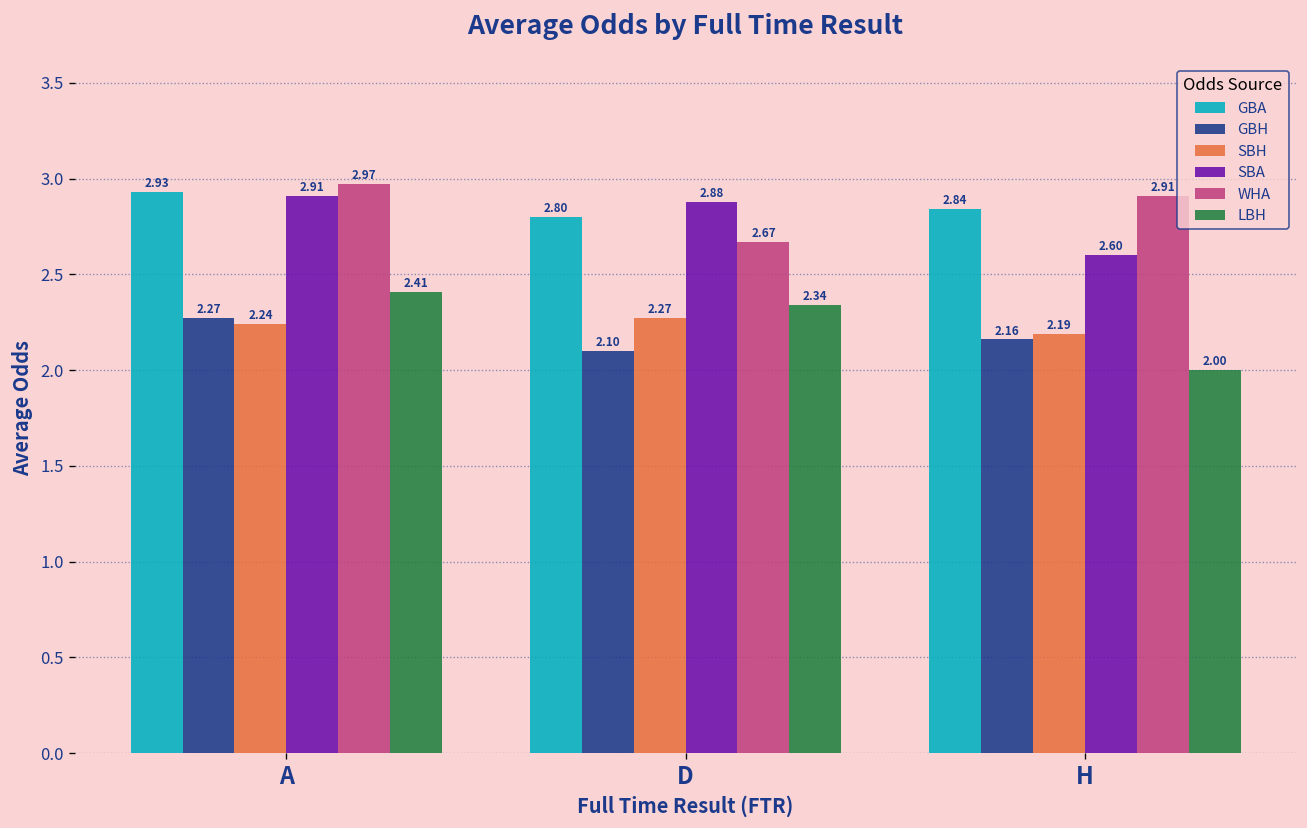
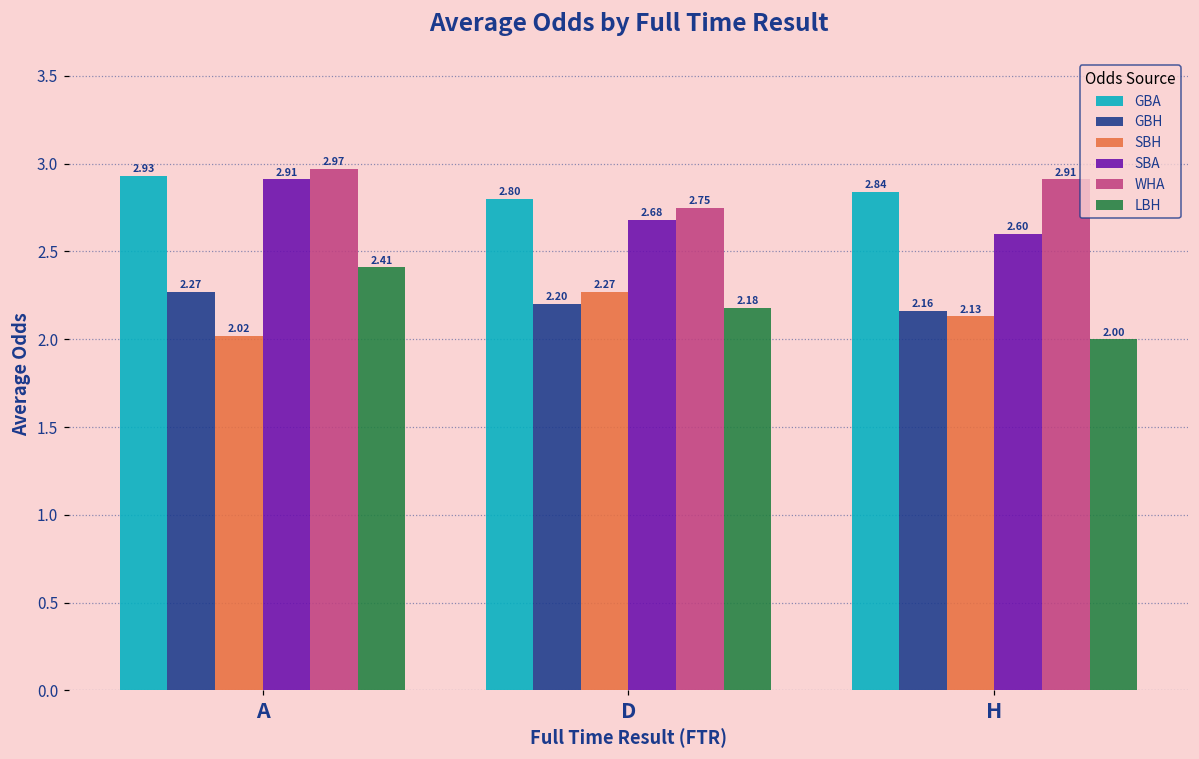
SBH, A: 2.24 -> 2.02
GBH, D: 2.10 -> 2.20
SBA, D: 2.88 -> 2.68
WHA, D: 2.67 -> 2.75
LBH, D: 2.34 -> 2.18
SBH, H: 2.19 -> 2.13
